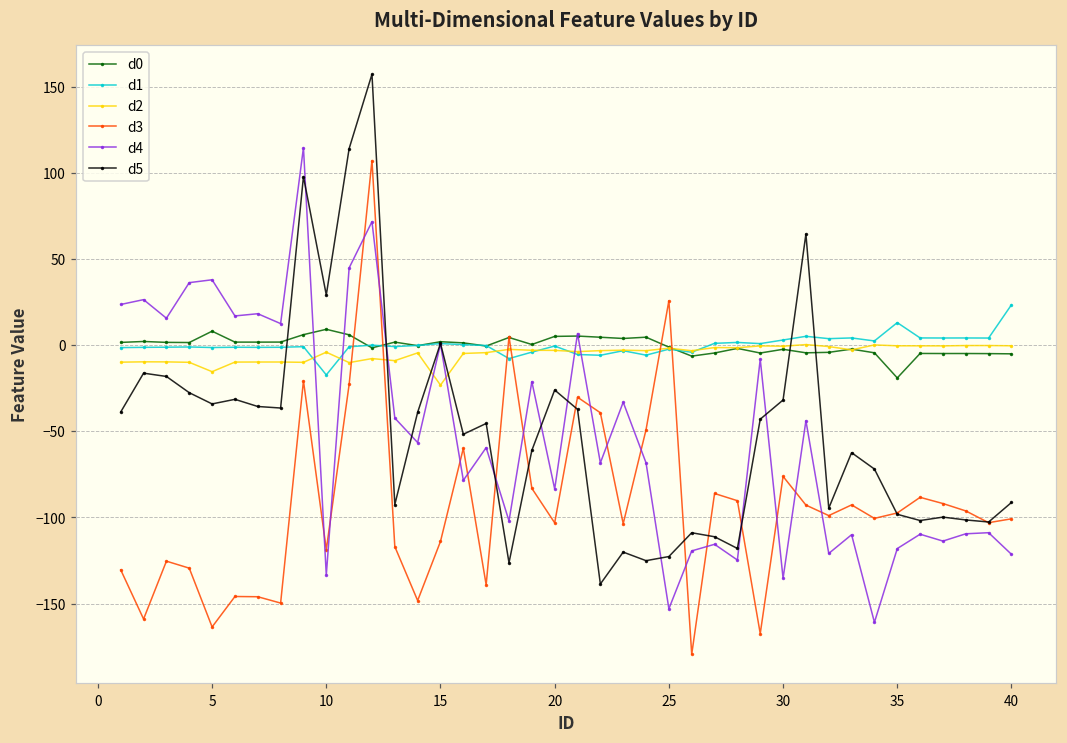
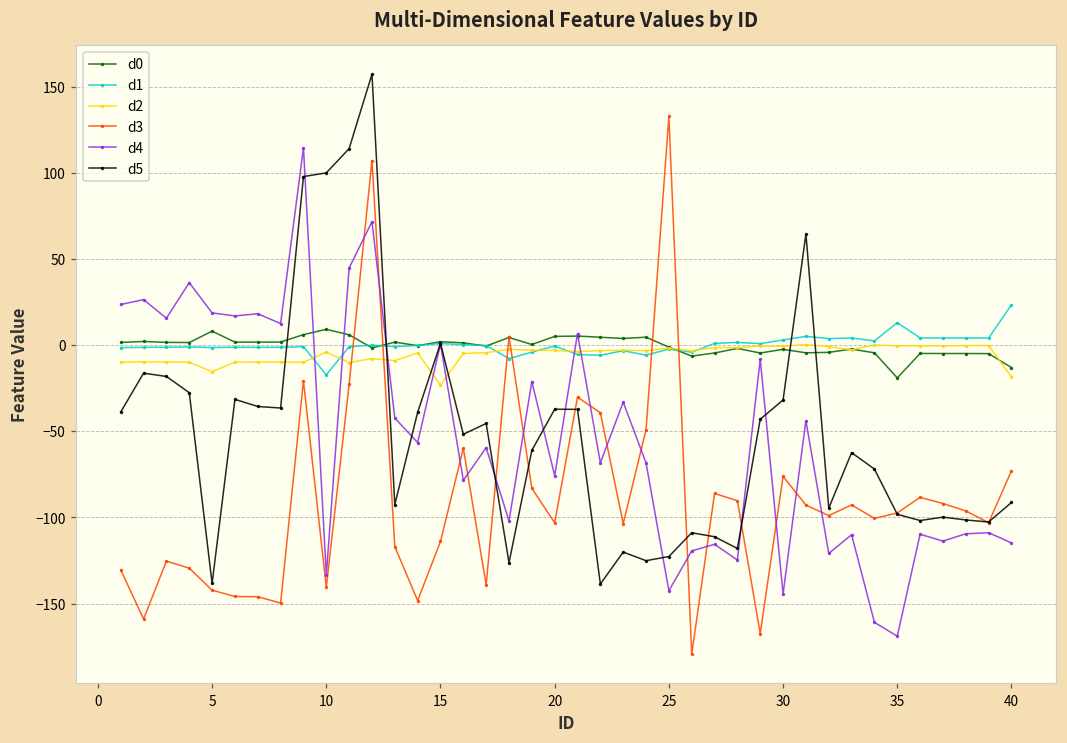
d3, 5: -164 -> -142
d4, 5: 38 -> 19
d5, 5: -34 -> -138
d3, 10: -119 -> -141
d5, 10: 29 -> 100
d4, 20: -83 -> -76
d5, 20: -26 -> -37
d3, 25: 26 -> 133
d4, 25: -153 -> -143
d4, 30: -135 -> -144
d4, 35: -118 -> -169
d0, 40: -5 -> -13
d2, 40: 0 -> -18
d3, 40: -101 -> -73
d4, 40: -121 -> -115
